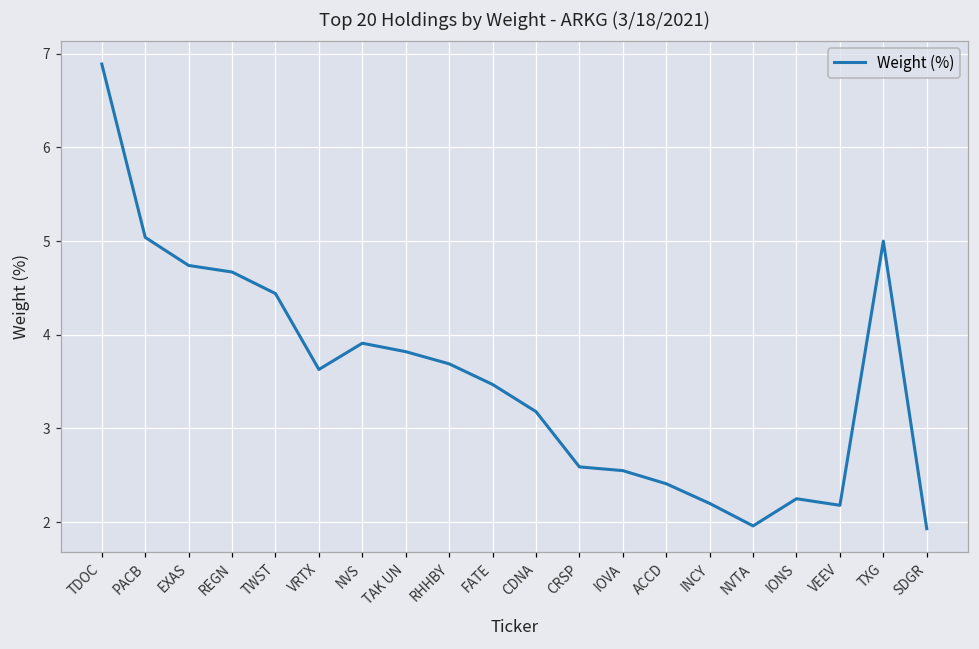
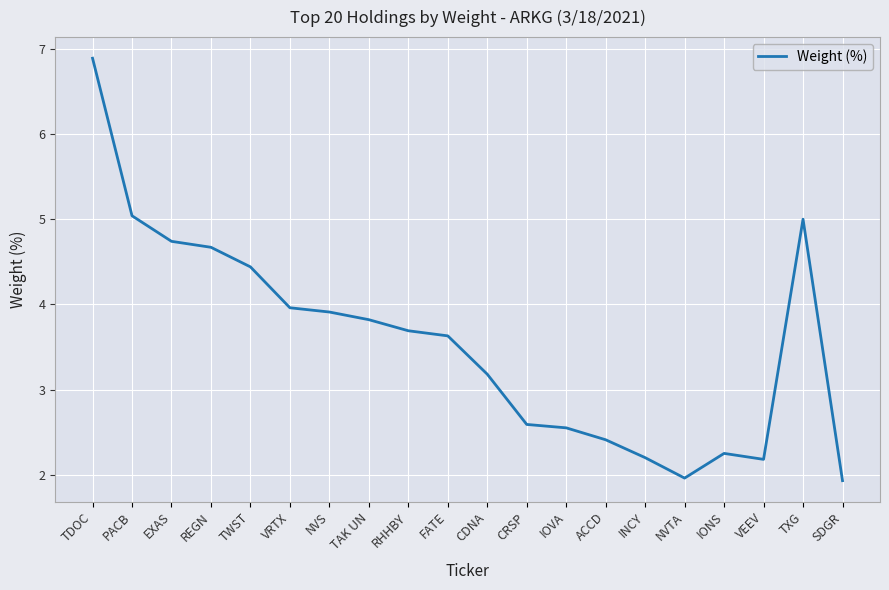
VRTX: 3.6 -> 4.0
FATE: 3.5 -> 3.6
